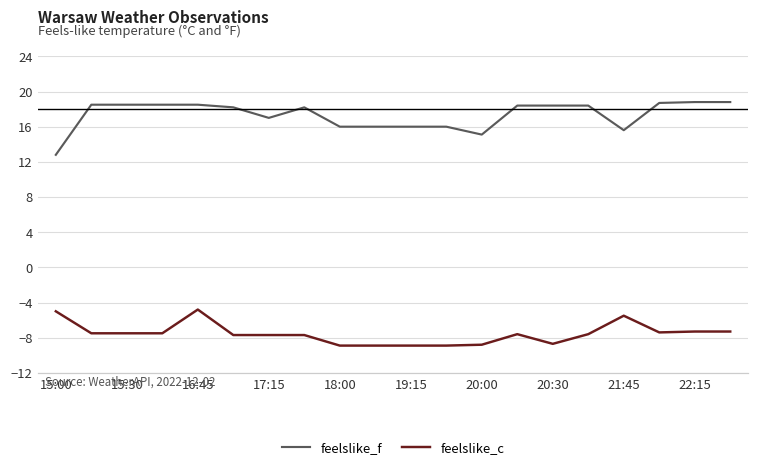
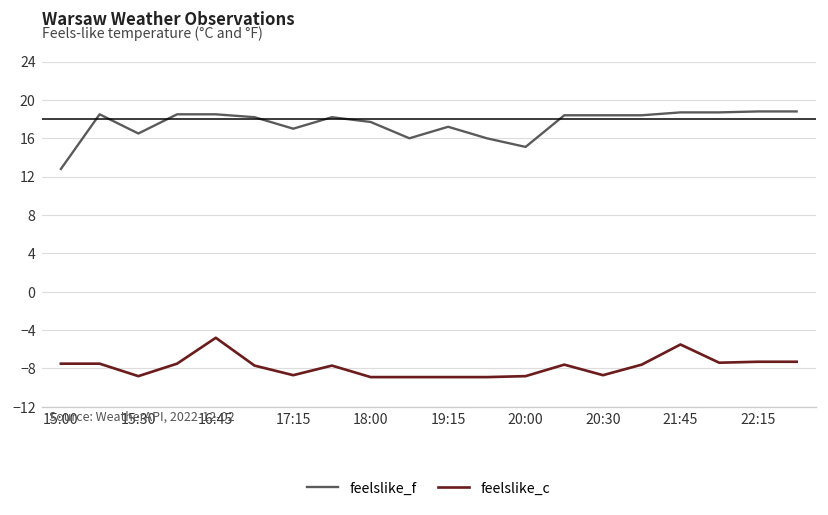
feelslike_c, 15:00: -5 -> -8
feelslike_f, 15:30: 19 -> 17
feelslike_c, 15:30: -8 -> -9
feelslike_c, 17:15: -8 -> -9
feelslike_f, 18:00: 16 -> 18
feelslike_f, 19:15: 16 -> 17
feelslike_f, 21:45: 16 -> 19
